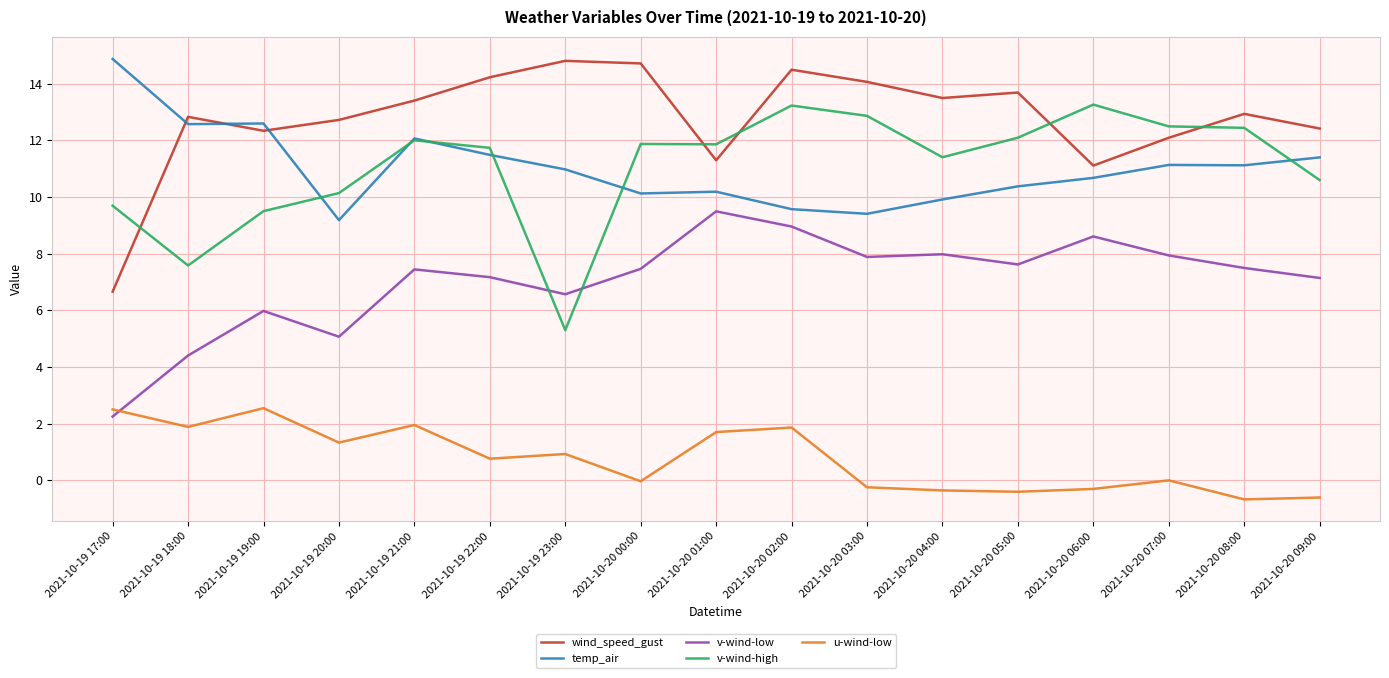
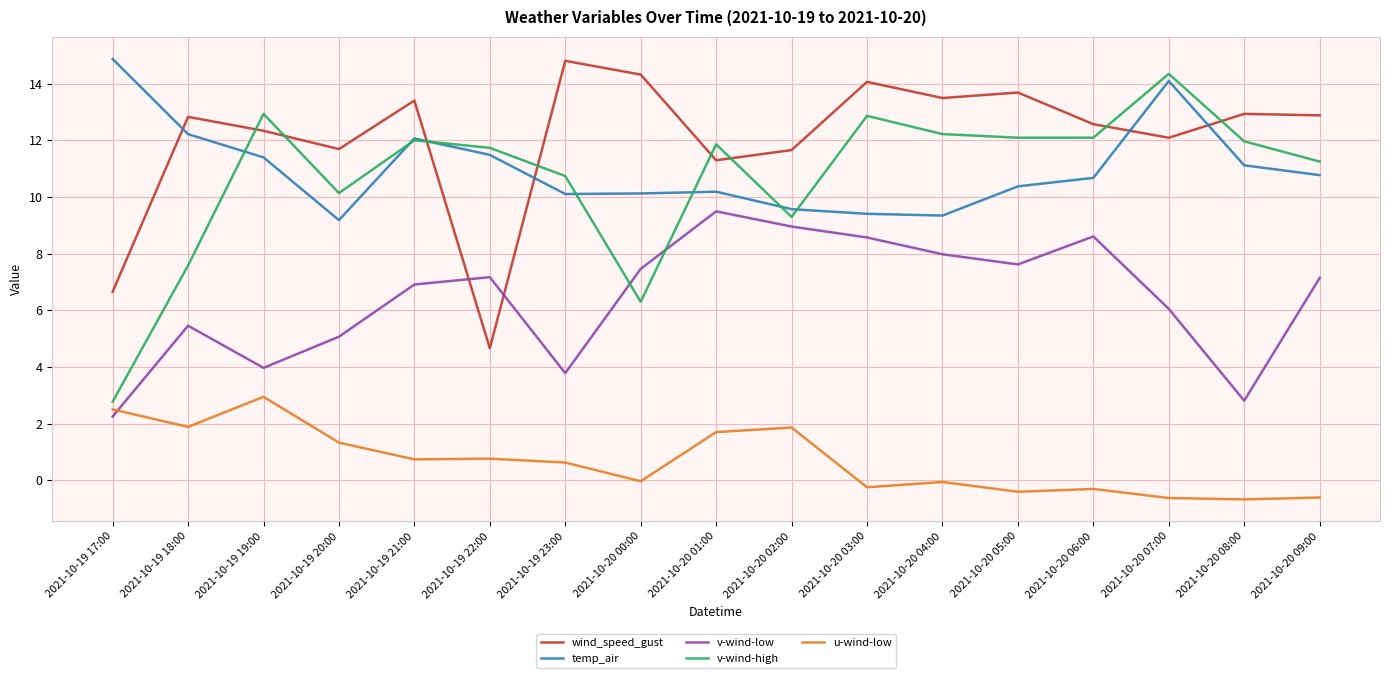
v-wind-high, 2021-10-19 17:00: 9.7 -> 2.8
temp_air, 2021-10-19 18:00: 12.6 -> 12.2
v-wind-low, 2021-10-19 18:00: 4.4 -> 5.5
temp_air, 2021-10-19 19:00: 12.6 -> 11.4
v-wind-low, 2021-10-19 19:00: 6.0 -> 4.0
v-wind-high, 2021-10-19 19:00: 9.5 -> 12.9
u-wind-low, 2021-10-19 19:00: 2.5 -> 2.9
wind_speed_gust, 2021-10-19 20:00: 12.7 -> 11.7
v-wind-low, 2021-10-19 21:00: 7.4 -> 6.9
u-wind-low, 2021-10-19 21:00: 1.9 -> 0.7
wind_speed_gust, 2021-10-19 22:00: 14.2 -> 4.7
temp_air, 2021-10-19 23:00: 11.0 -> 10.1
v-wind-low, 2021-10-19 23:00: 6.6 -> 3.8
v-wind-high, 2021-10-19 23:00: 5.3 -> 10.7
u-wind-low, 2021-10-19 23:00: 0.9 -> 0.6
wind_speed_gust, 2021-10-20 00:00: 14.7 -> 14.3
v-wind-high, 2021-10-20 00:00: 11.9 -> 6.3
wind_speed_gust, 2021-10-20 02:00: 14.5 -> 11.7
v-wind-high, 2021-10-20 02:00: 13.2 -> 9.3
v-wind-low, 2021-10-20 03:00: 7.9 -> 8.6
temp_air, 2021-10-20 04:00: 9.9 -> 9.3
v-wind-high, 2021-10-20 04:00: 11.4 -> 12.2
u-wind-low, 2021-10-20 04:00: -0.4 -> -0.1
wind_speed_gust, 2021-10-20 06:00: 11.1 -> 12.6
v-wind-high, 2021-10-20 06:00: 13.3 -> 12.1
temp_air, 2021-10-20 07:00: 11.1 -> 14.1
v-wind-low, 2021-10-20 07:00: 7.9 -> 6.0
v-wind-high, 2021-10-20 07:00: 12.5 -> 14.3
u-wind-low, 2021-10-20 07:00: 0.0 -> -0.6
v-wind-low, 2021-10-20 08:00: 7.5 -> 2.8
v-wind-high, 2021-10-20 08:00: 12.4 -> 12.0
wind_speed_gust, 2021-10-20 09:00: 12.4 -> 12.9
temp_air, 2021-10-20 09:00: 11.4 -> 10.8
v-wind-high, 2021-10-20 09:00: 10.6 -> 11.2
